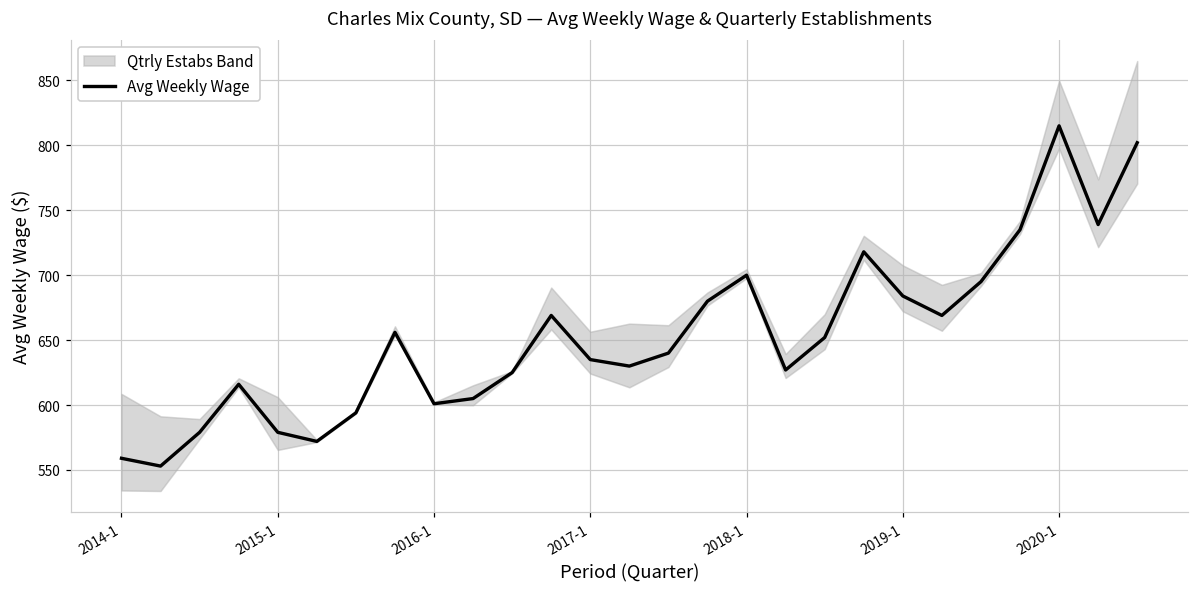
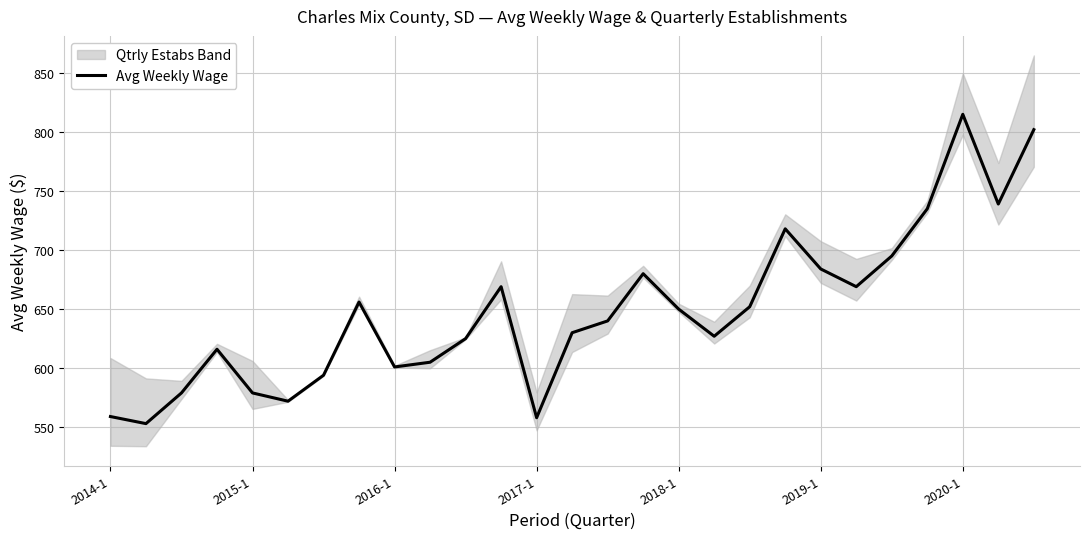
Avg Weekly Wage, 2017-1: 635 -> 558
Avg Weekly Wage, 2018-1: 700 -> 650
